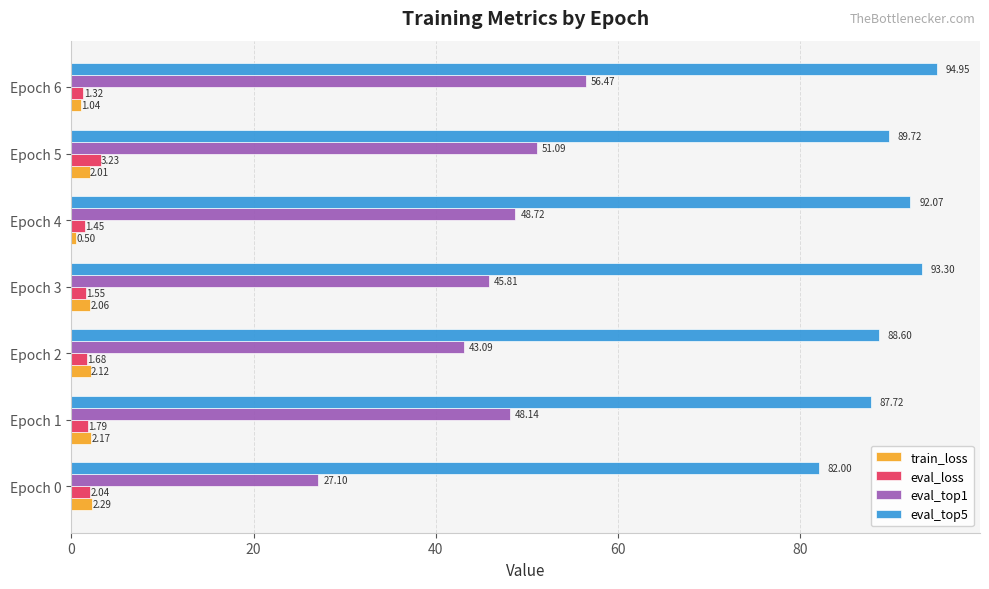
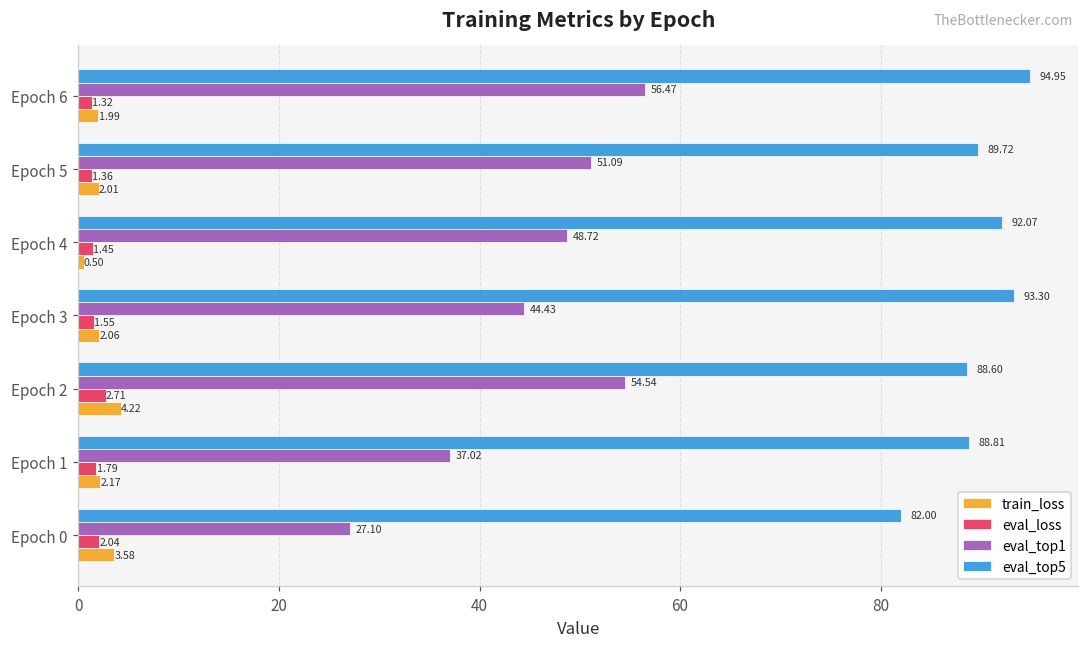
train_loss, Epoch 6: 1.04 -> 1.99
eval_loss, Epoch 5: 3.23 -> 1.36
eval_top1, Epoch 3: 45.81 -> 44.43
eval_top1, Epoch 2: 43.09 -> 54.54
eval_loss, Epoch 2: 1.68 -> 2.71
train_loss, Epoch 2: 2.12 -> 4.22
eval_top5, Epoch 1: 87.72 -> 88.81
eval_top1, Epoch 1: 48.14 -> 37.02
train_loss, Epoch 0: 2.29 -> 3.58
